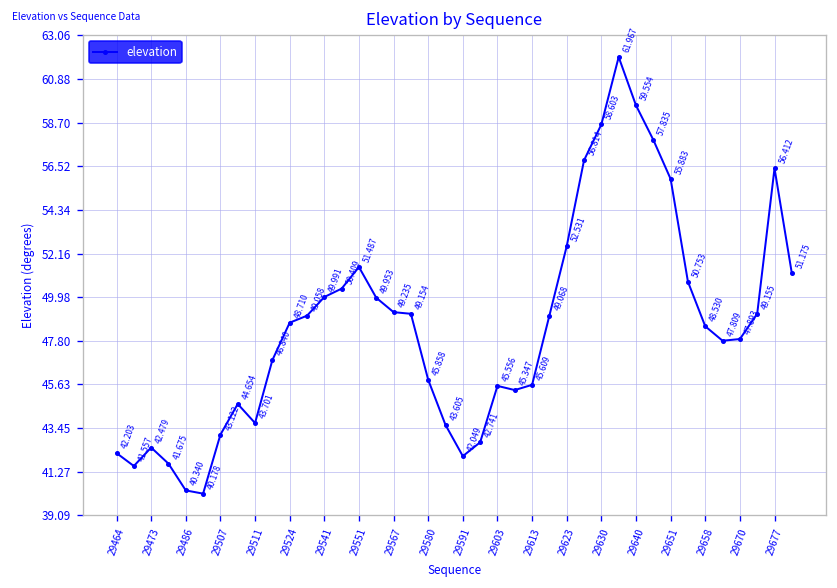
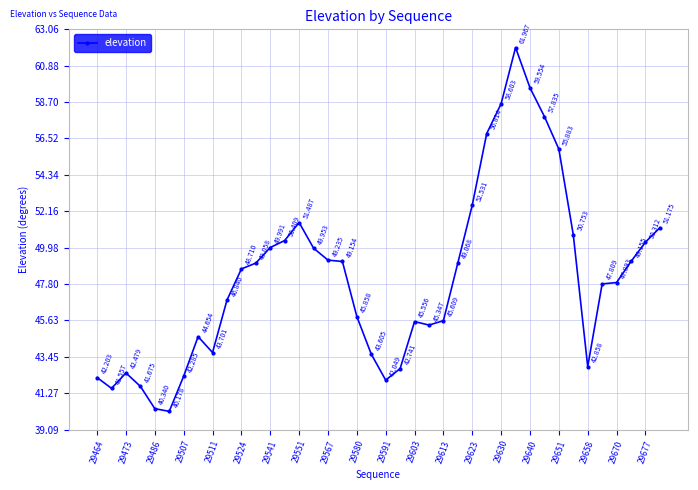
29507: 43.122 -> 42.285
29658: 48.530 -> 42.858
29677: 56.412 -> 50.312
